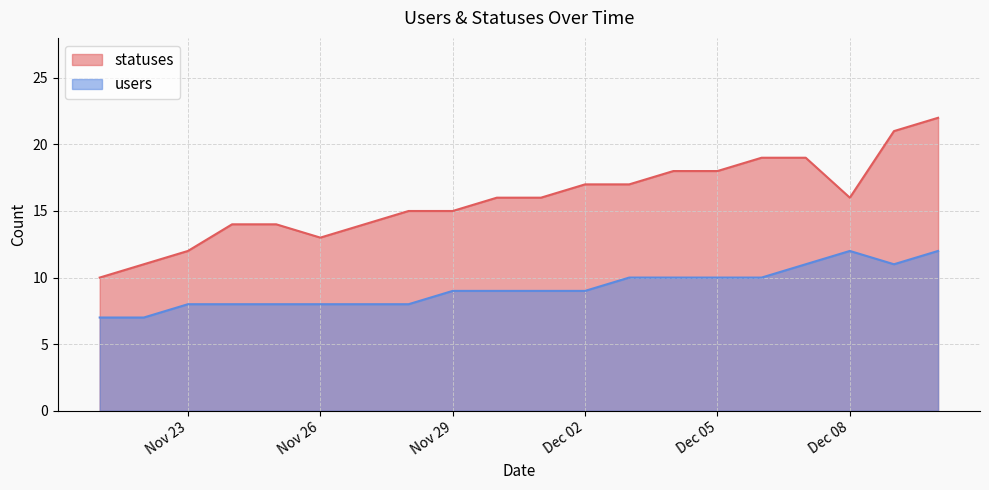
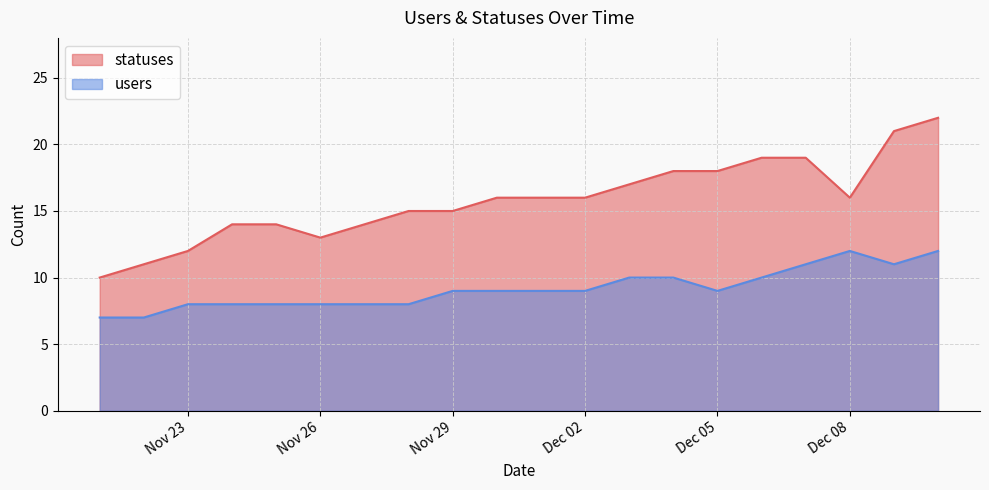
statuses, Dec 02: 17 -> 16
users, Dec 05: 10 -> 9
